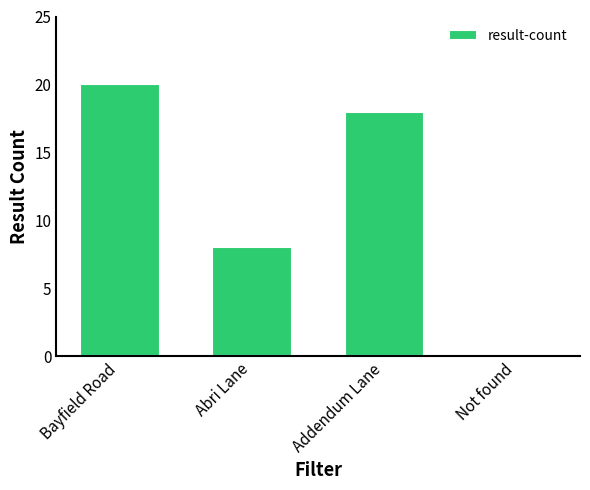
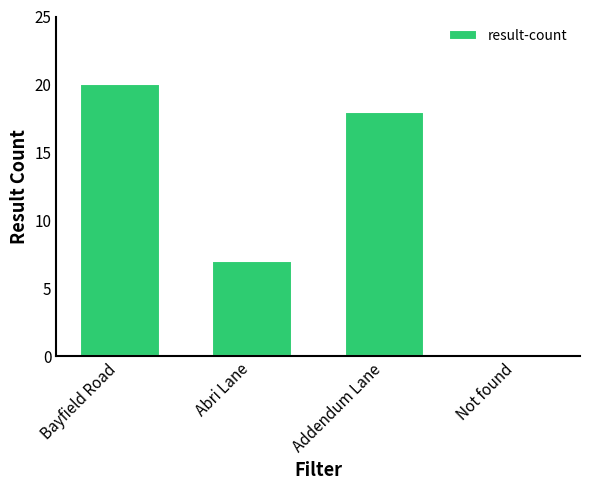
Abri Lane: 8 -> 7
